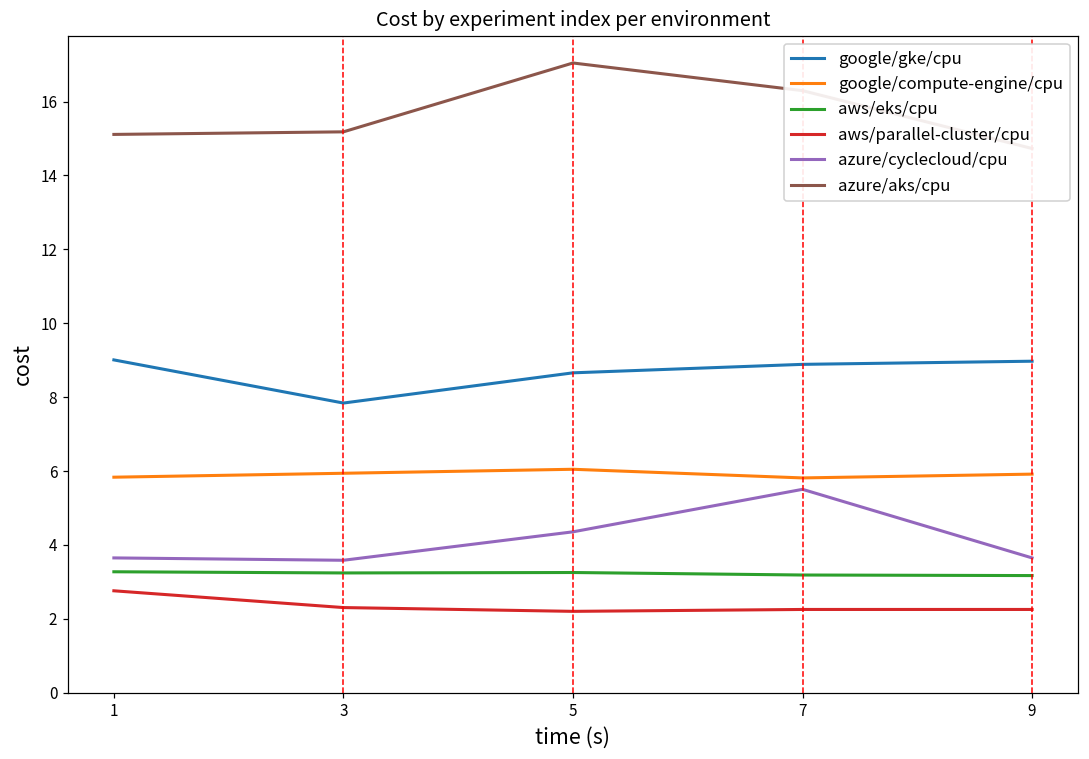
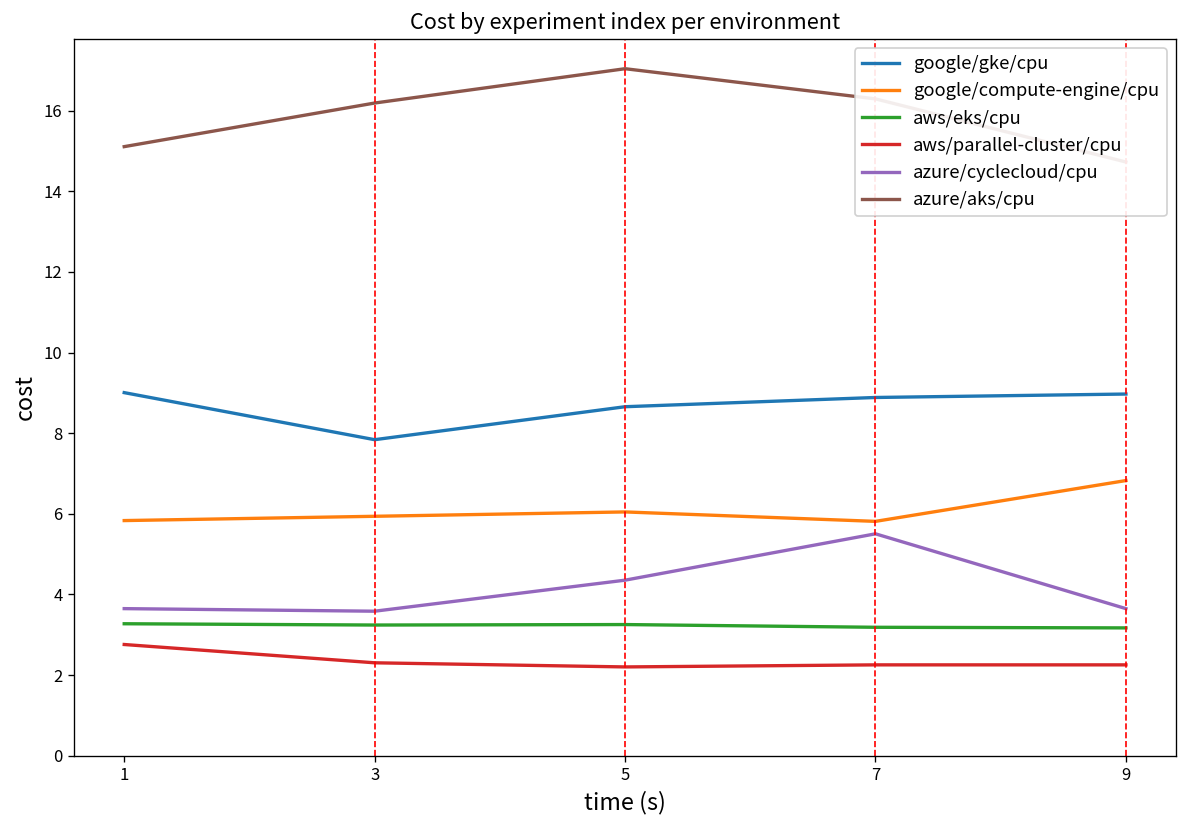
azure/aks/cpu, 3: 15.2 -> 16.2
google/compute-engine/cpu, 9: 5.9 -> 6.8
